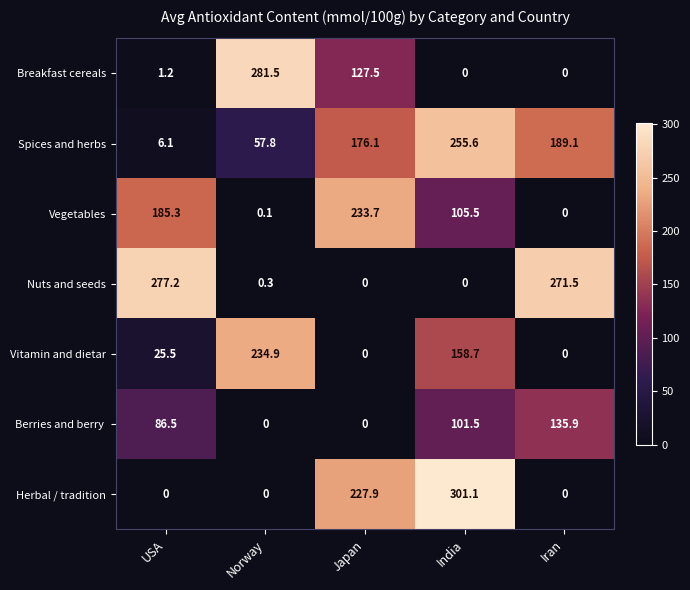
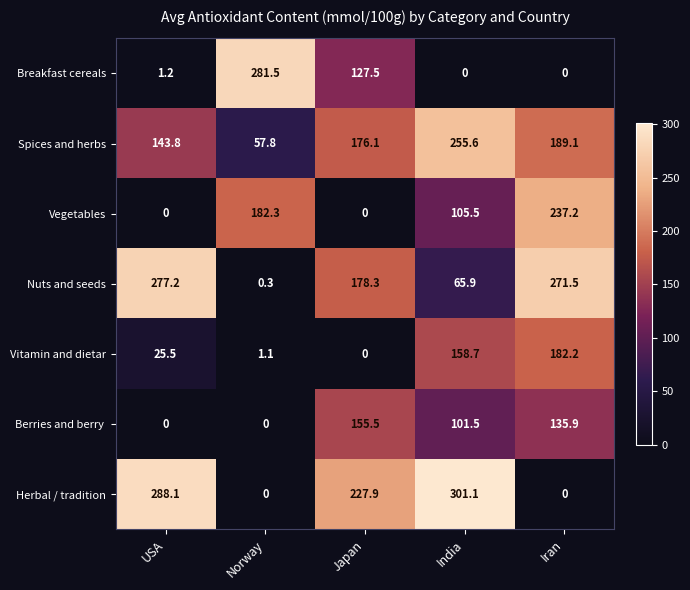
Spices and herbs, USA: 6.1 -> 143.8
Vegetables, USA: 185.3 -> 0
Vegetables, Norway: 0.1 -> 182.3
Vegetables, Japan: 233.7 -> 0
Vegetables, Iran: 0 -> 237.2
Nuts and seeds, Japan: 0 -> 178.3
Nuts and seeds, India: 0 -> 65.9
Vitamin and dietar, Norway: 234.9 -> 1.1
Vitamin and dietar, Iran: 0 -> 182.2
Berries and berry, USA: 86.5 -> 0
Berries and berry, Japan: 0 -> 155.5
Herbal / tradition, USA: 0 -> 288.1
